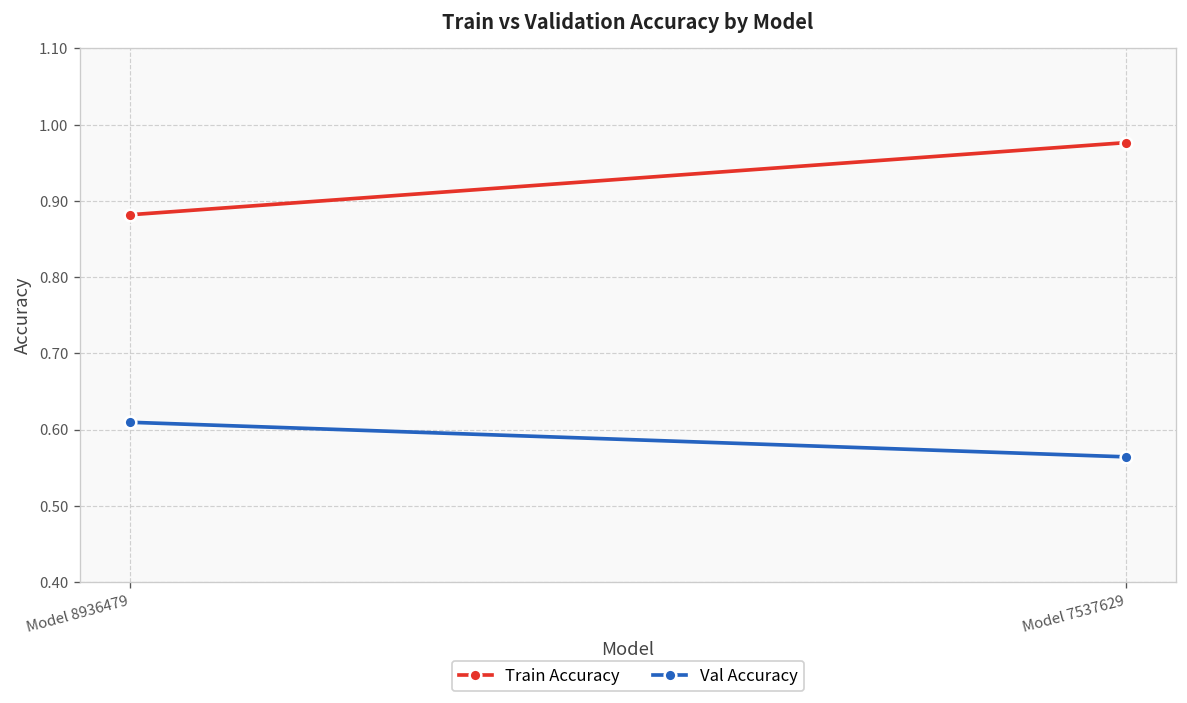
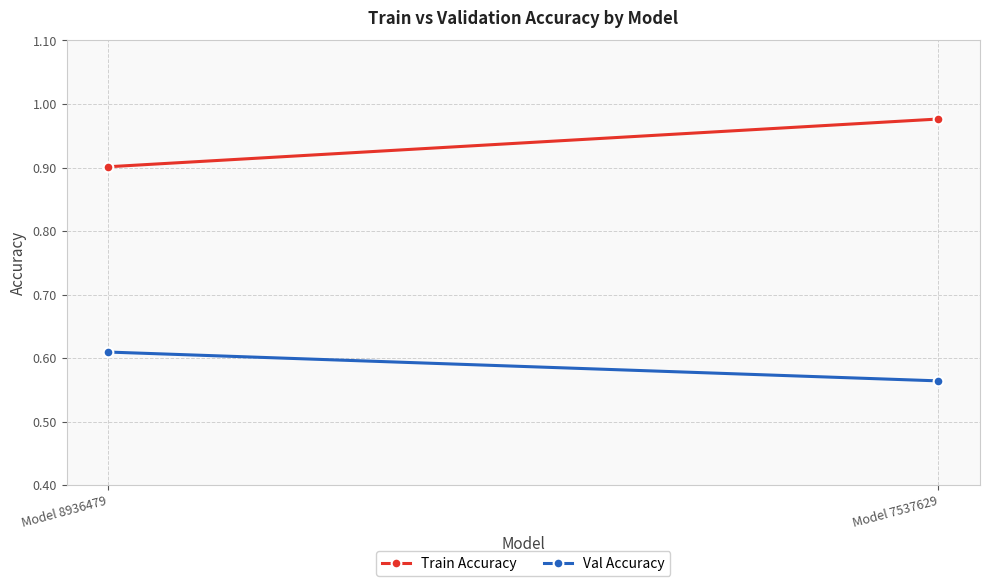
Train Accuracy, Model 8936479: 0.88 -> 0.90
